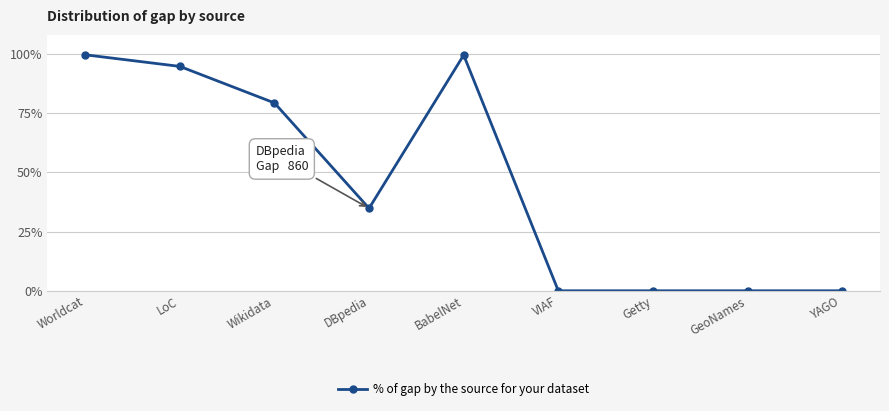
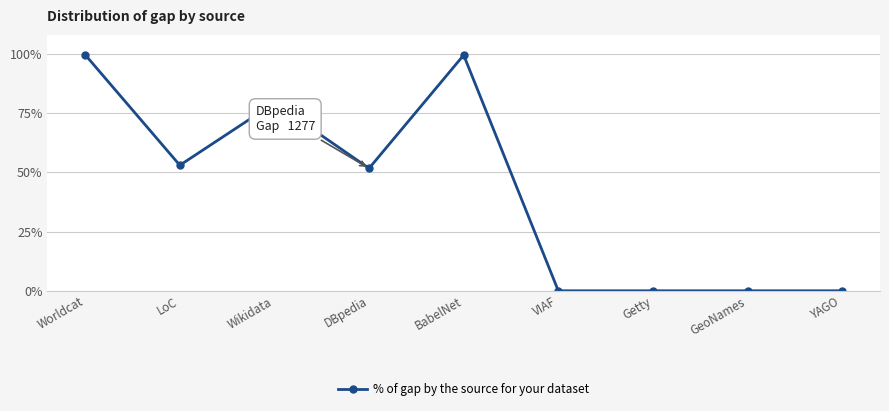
LoC: 95% -> 53%
DBpedia: 860 -> 1277
